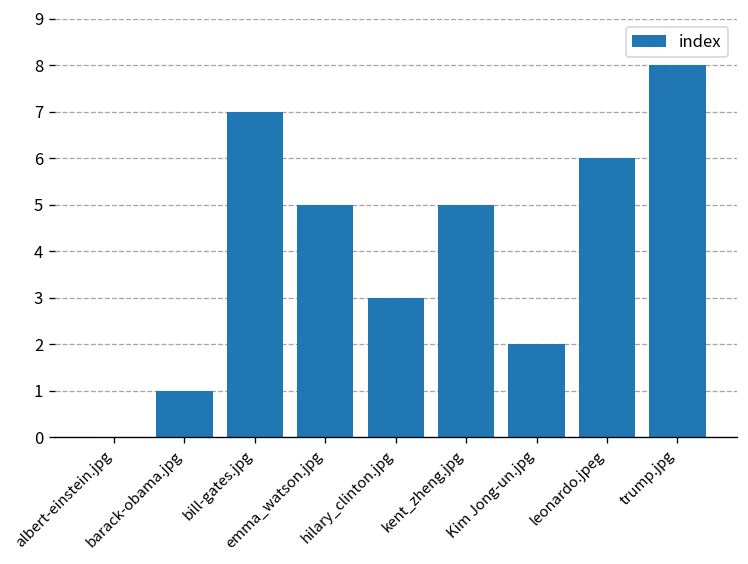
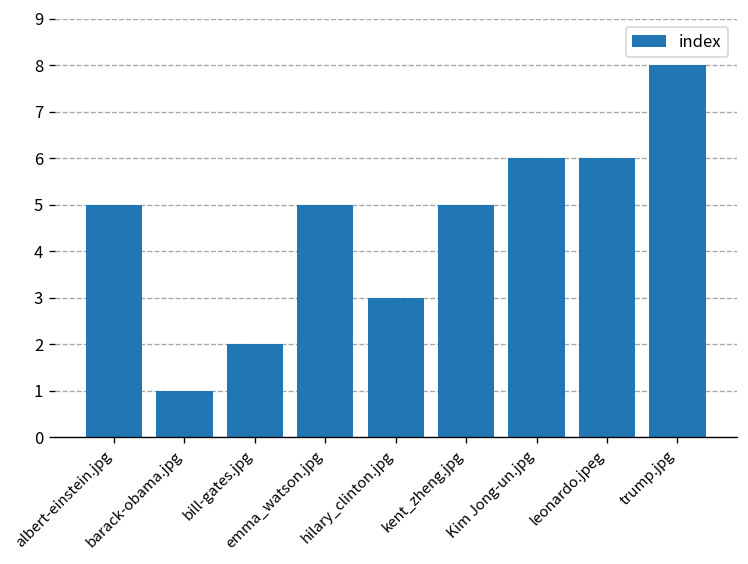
albert-einstein.jpg: 0 -> 5
bill-gates.jpg: 7 -> 2
Kim Jong-un.jpg: 2 -> 6
